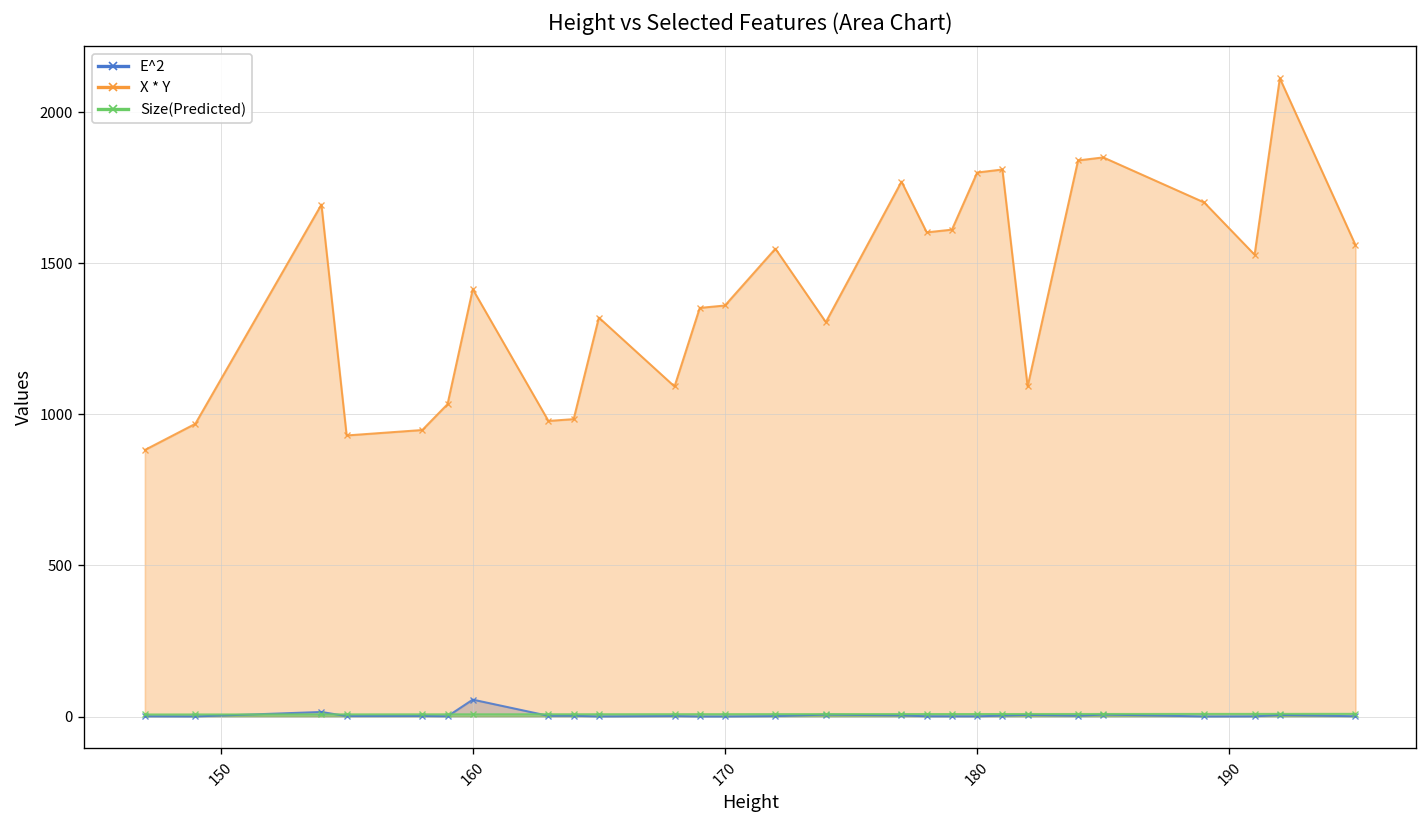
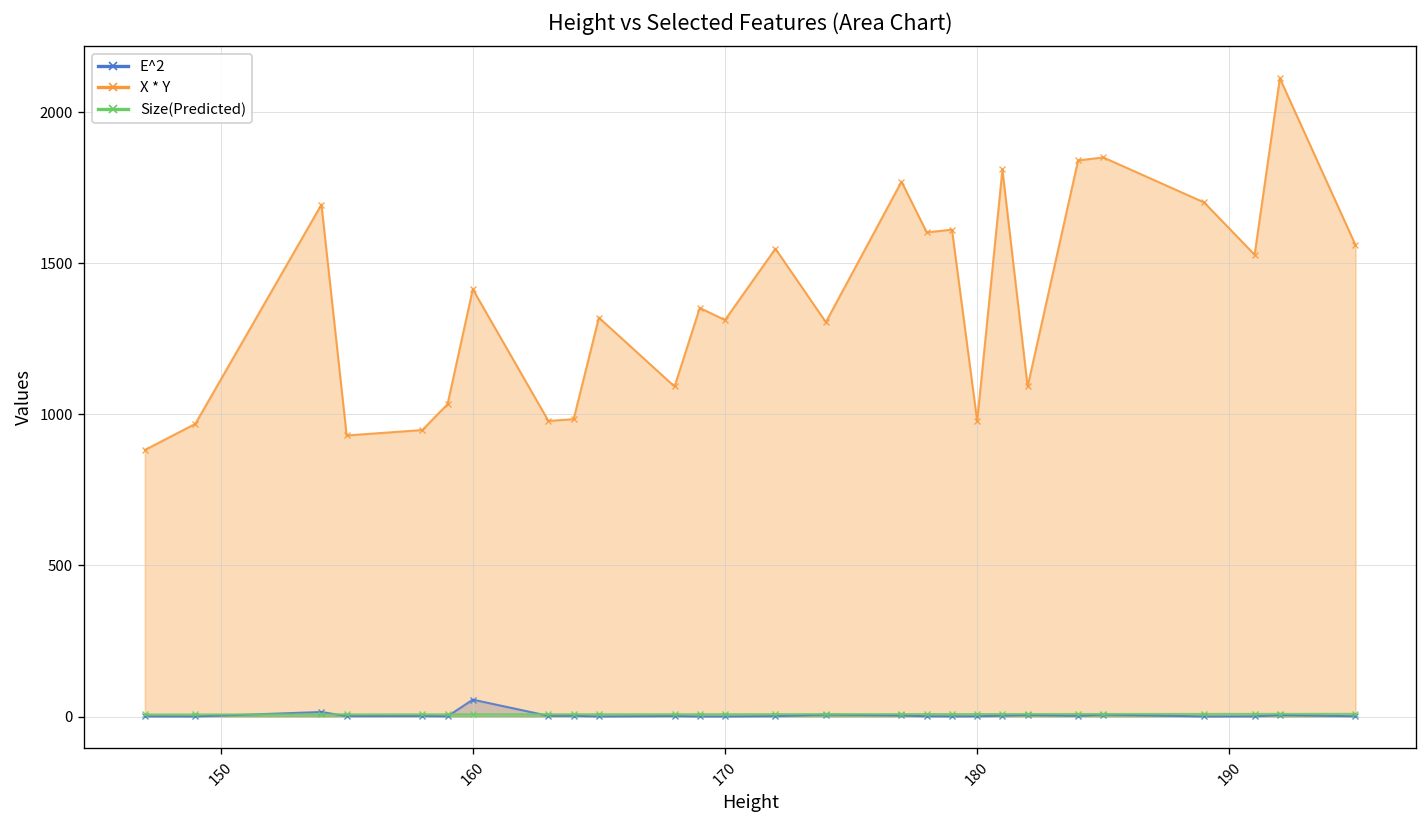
X * Y, 170: 1360 -> 1310
X * Y, 180: 1800 -> 980
